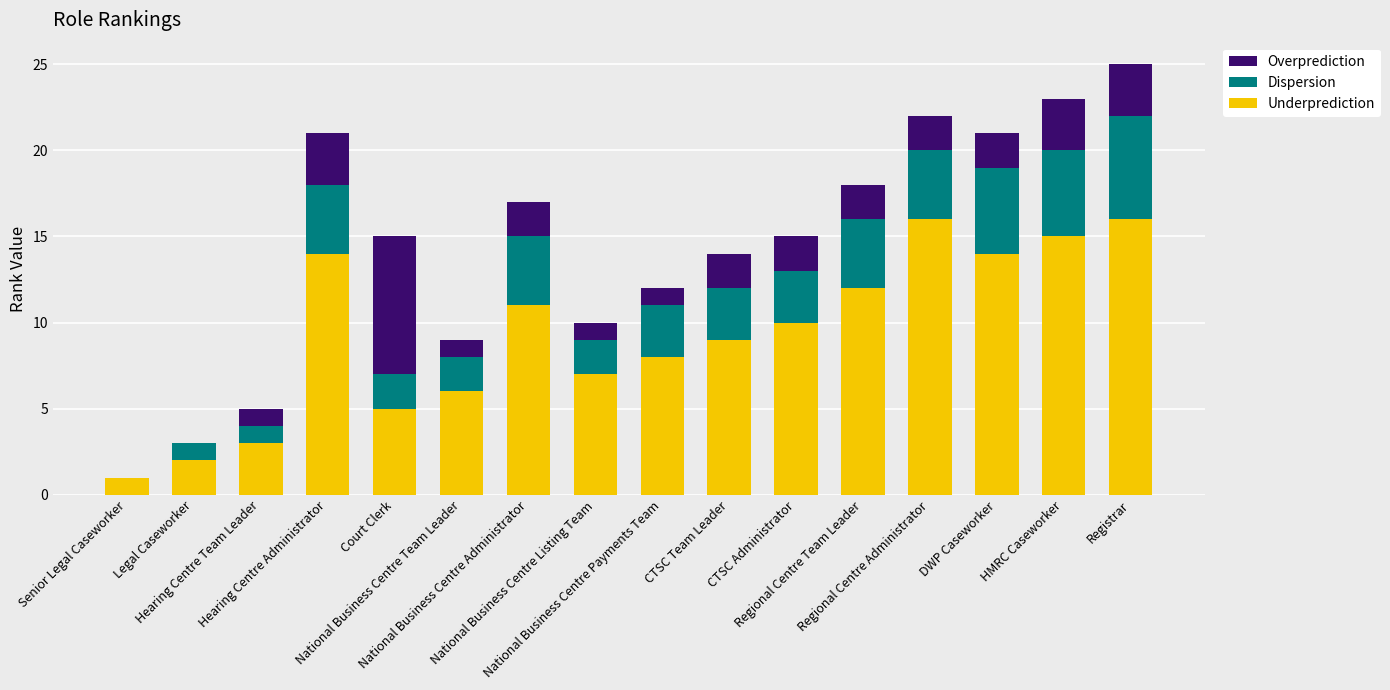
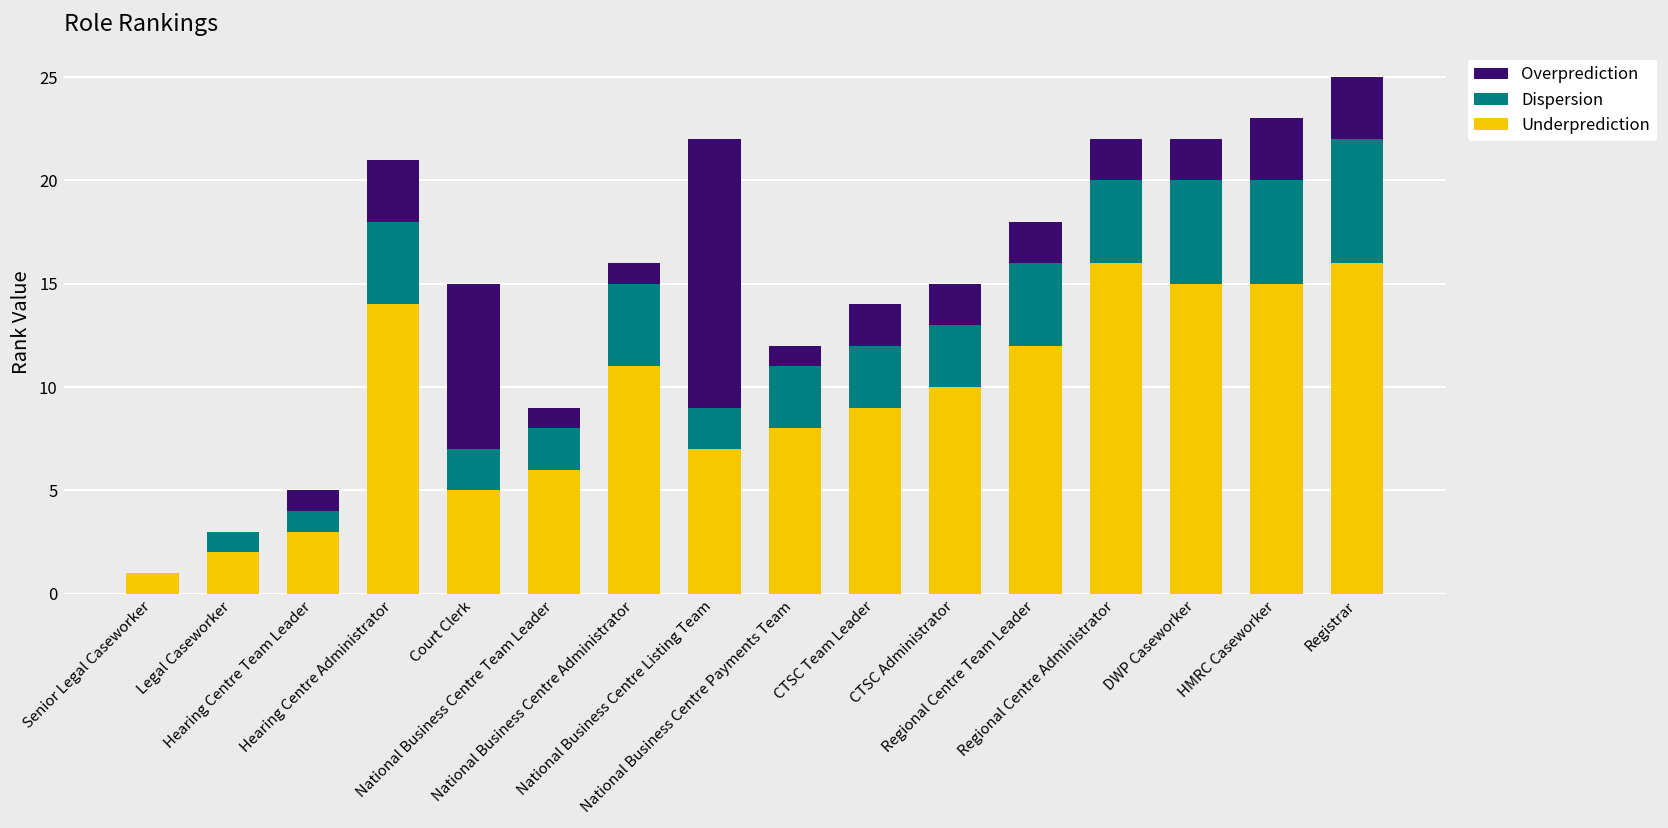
Overprediction, National Business Centre Administrator: 2 -> 1
Overprediction, National Business Centre Listing Team: 1 -> 13
Underprediction, DWP Caseworker: 14 -> 15
